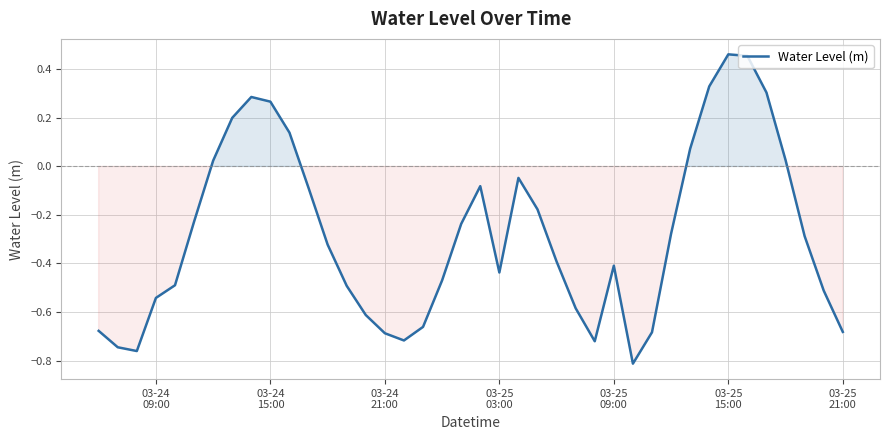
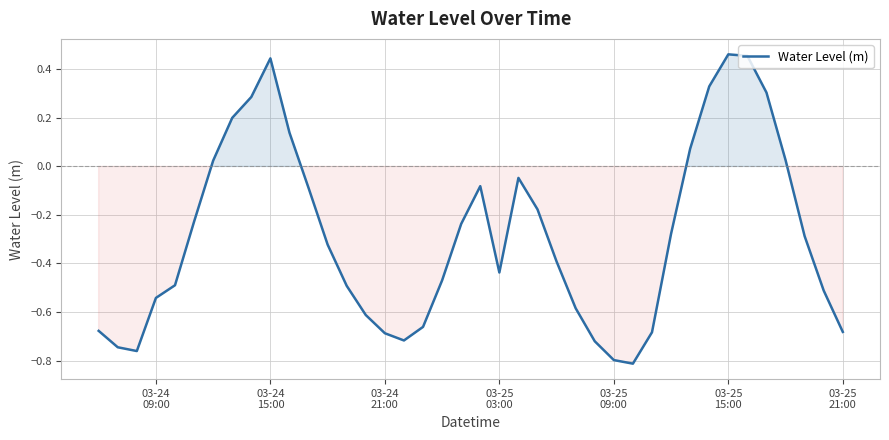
03-24 15:00: 0.27 -> 0.45
03-25 09:00: -0.41 -> -0.80
